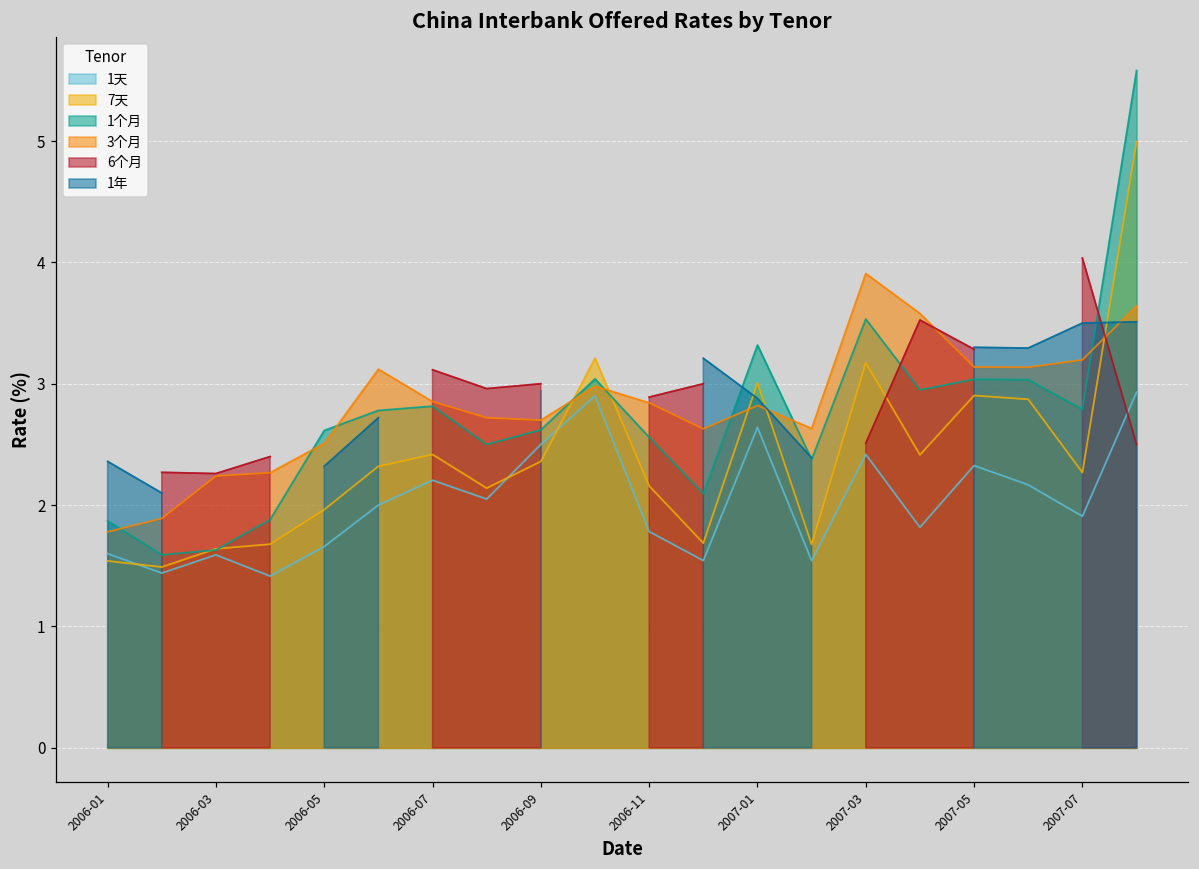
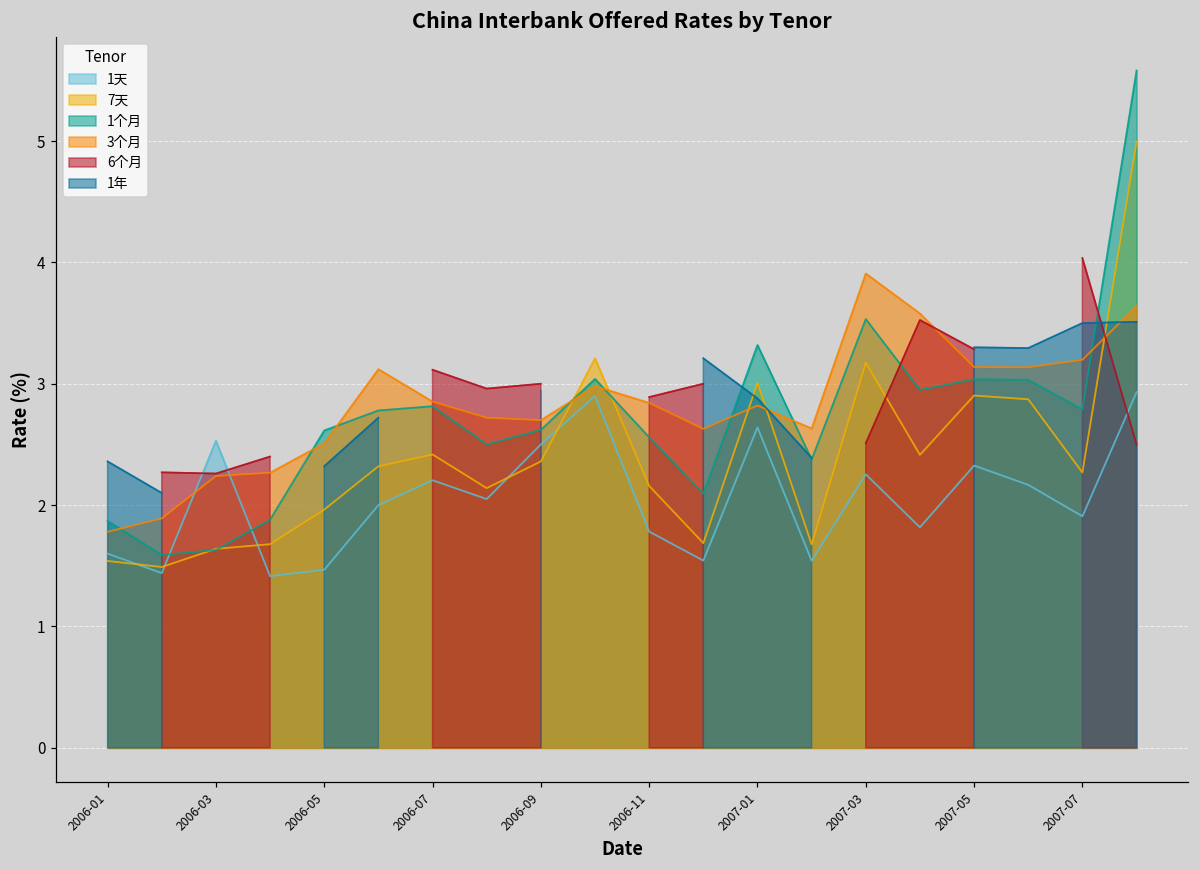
1天, 2006-03: 1.59 -> 2.53
1天, 2006-05: 1.66 -> 1.47
1天, 2007-03: 2.42 -> 2.25
